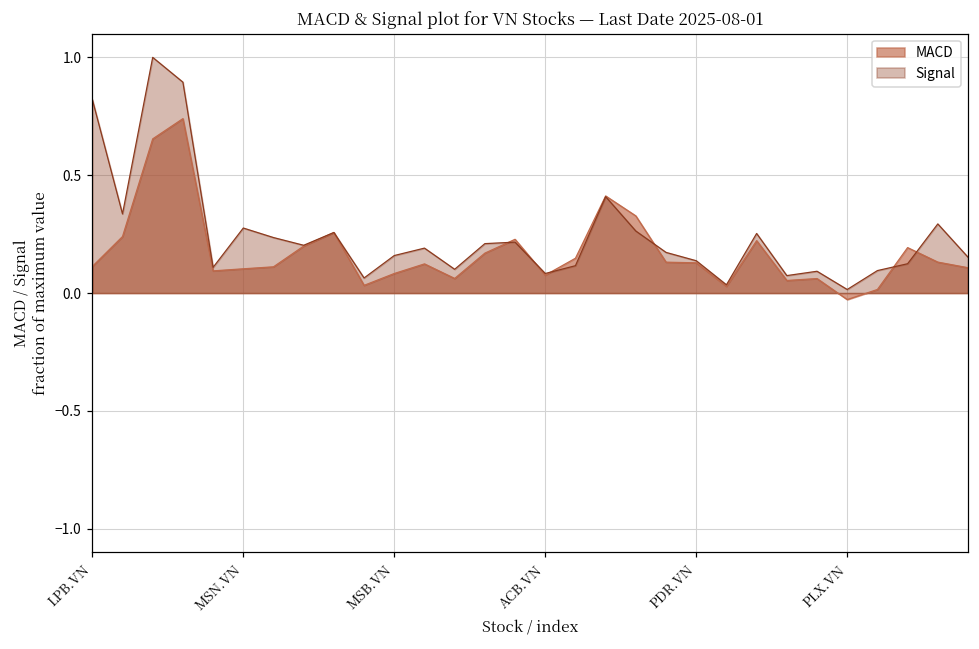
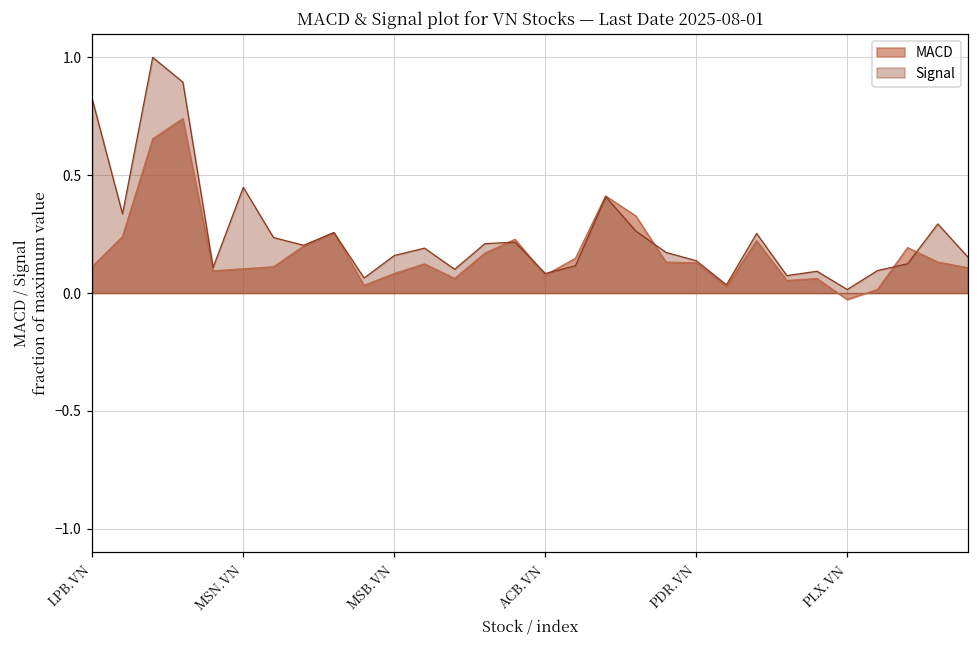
Signal, MSN.VN: 0.28 -> 0.45
